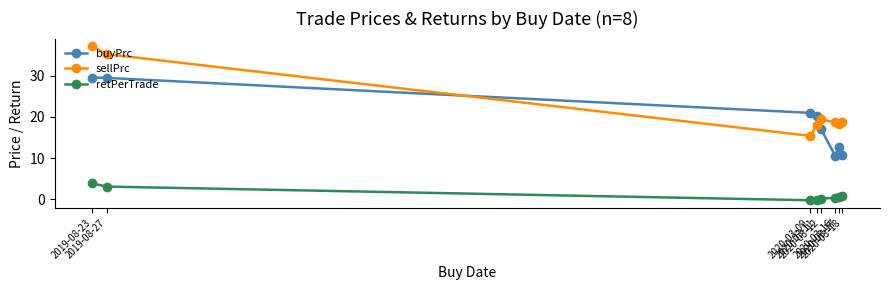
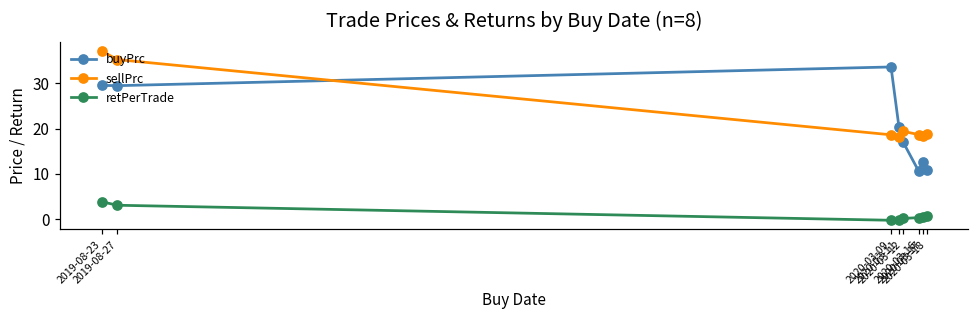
buyPrc, 2020-03-09: 21 -> 34
sellPrc, 2020-03-09: 15 -> 19
